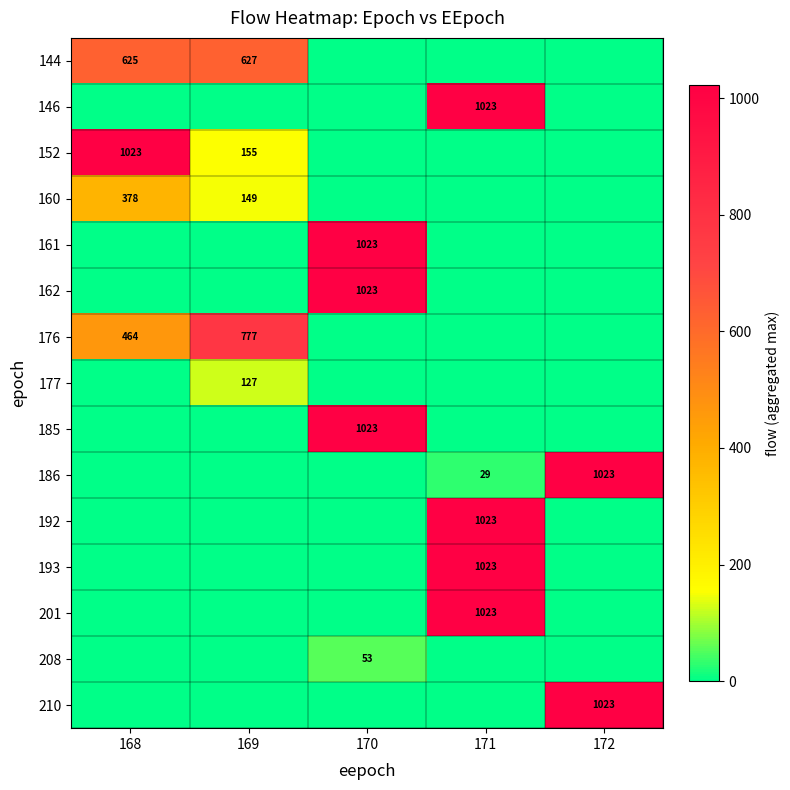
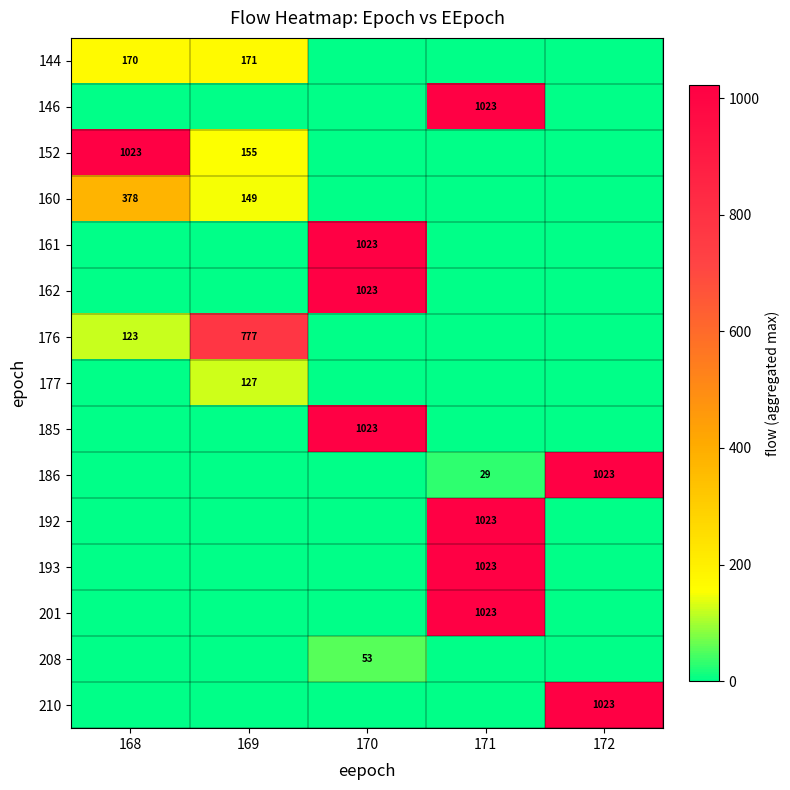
144, 168: 625 -> 170
144, 169: 627 -> 171
176, 168: 464 -> 123
